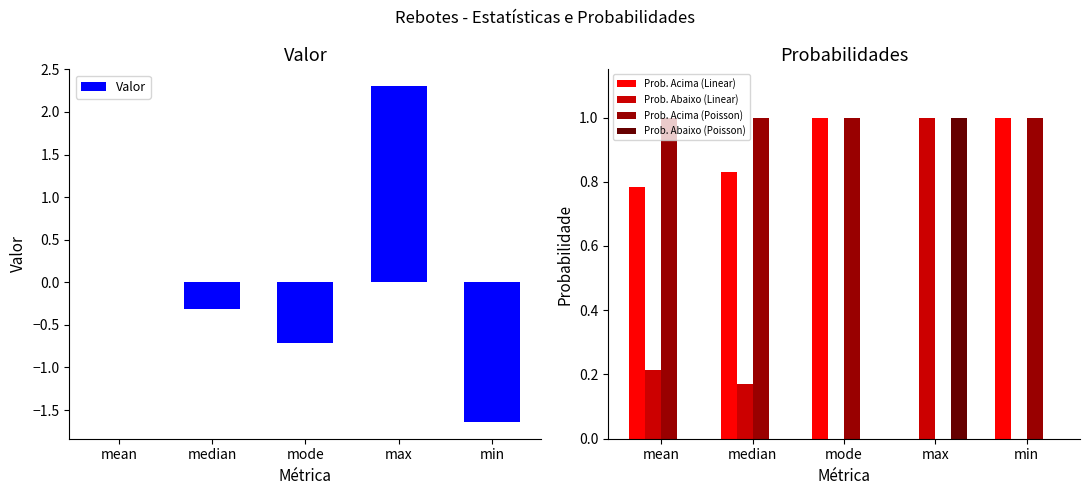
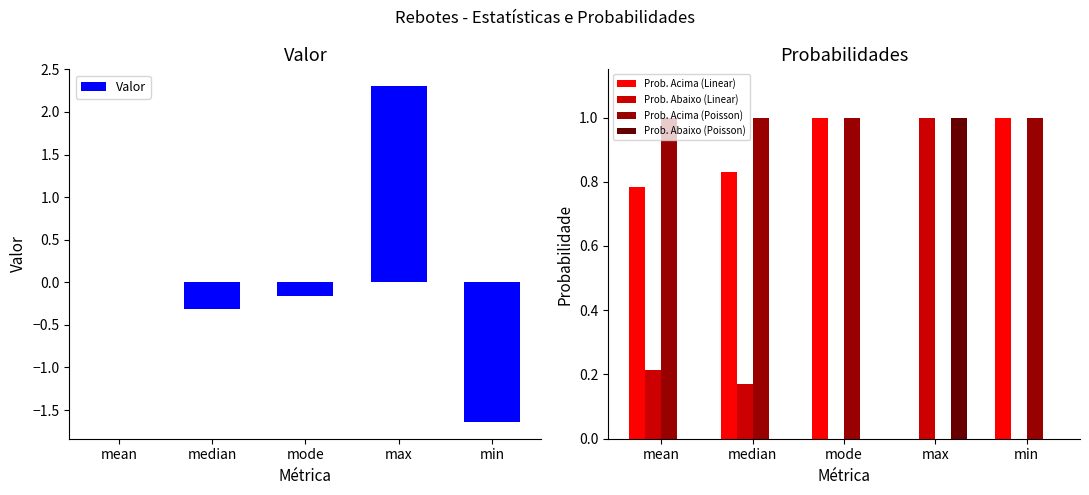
Valor, mode: -0.7 -> -0.2
